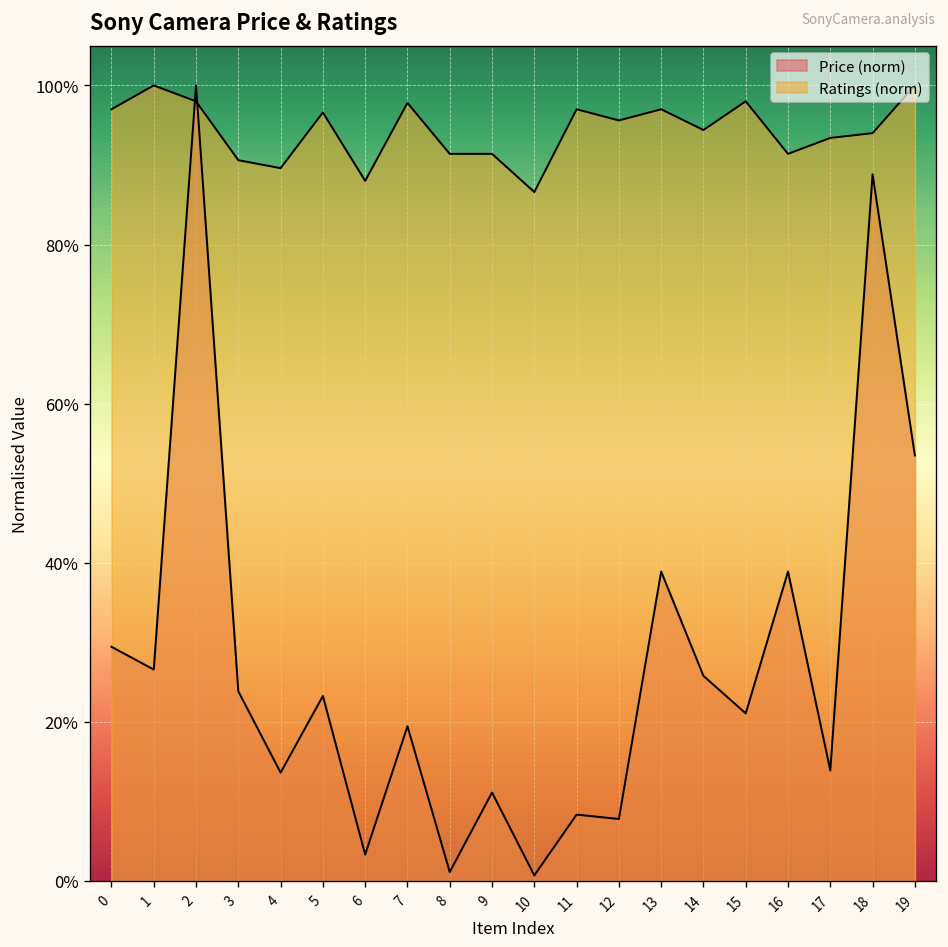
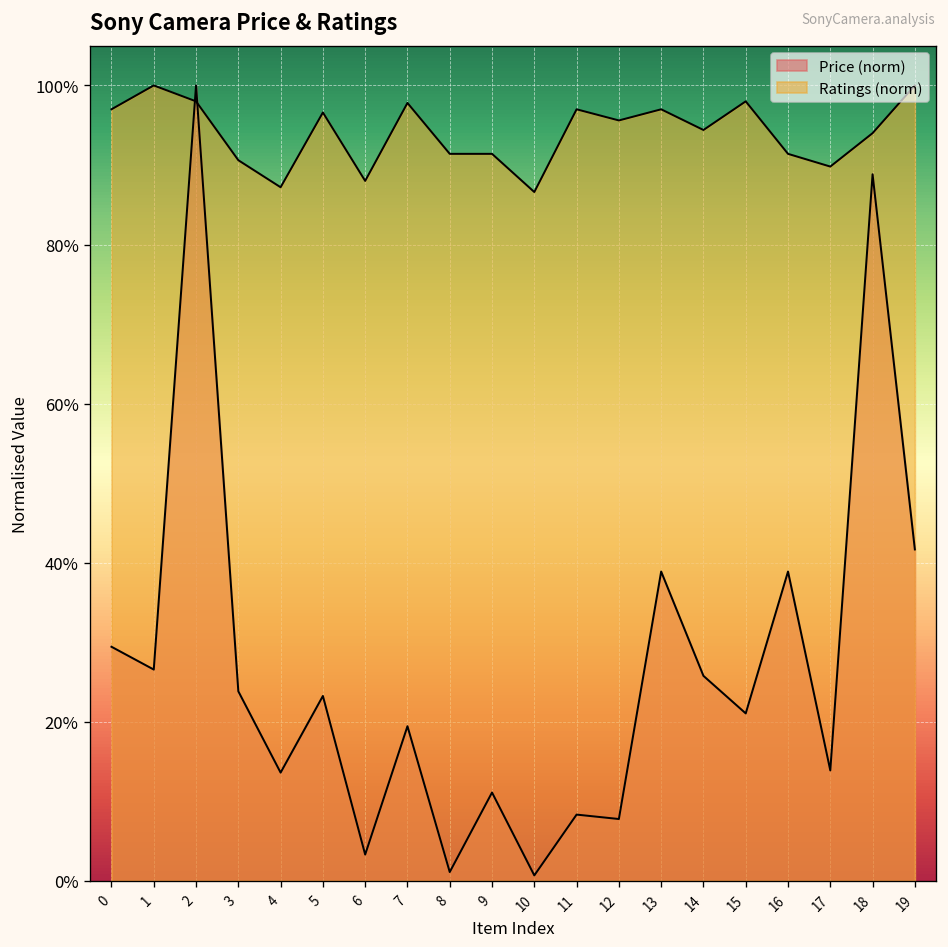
Ratings (norm), 4: 90% -> 87%
Ratings (norm), 17: 93% -> 90%
Price (norm), 19: 53% -> 42%
